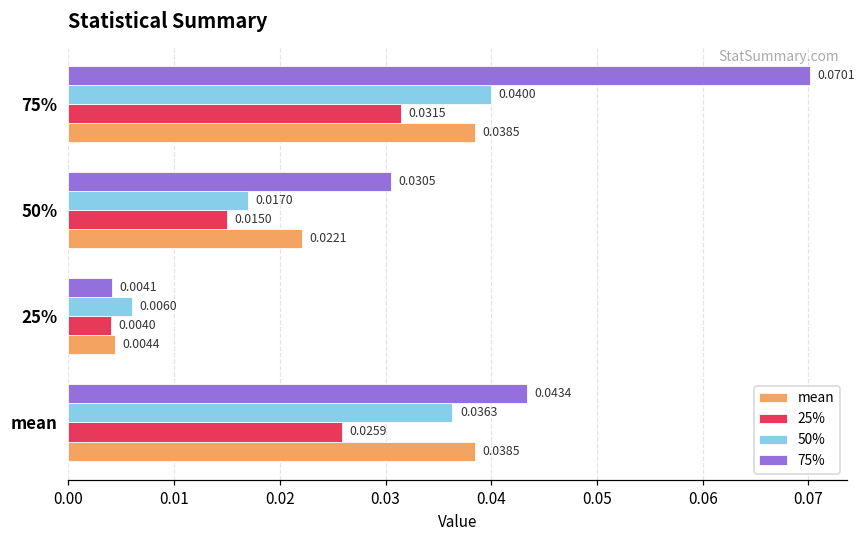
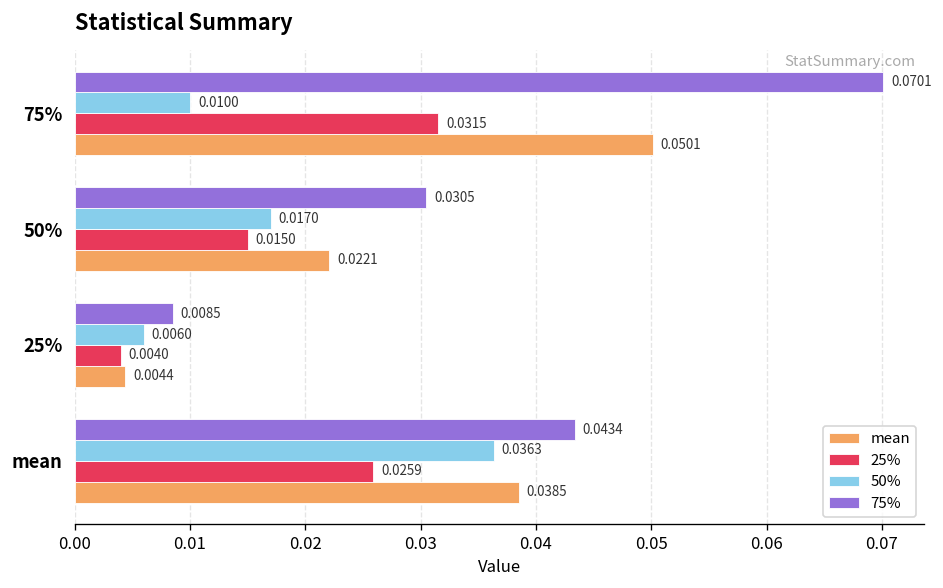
50%, 75%: 0.0400 -> 0.0100
mean, 75%: 0.0385 -> 0.0501
75%, 25%: 0.0041 -> 0.0085
